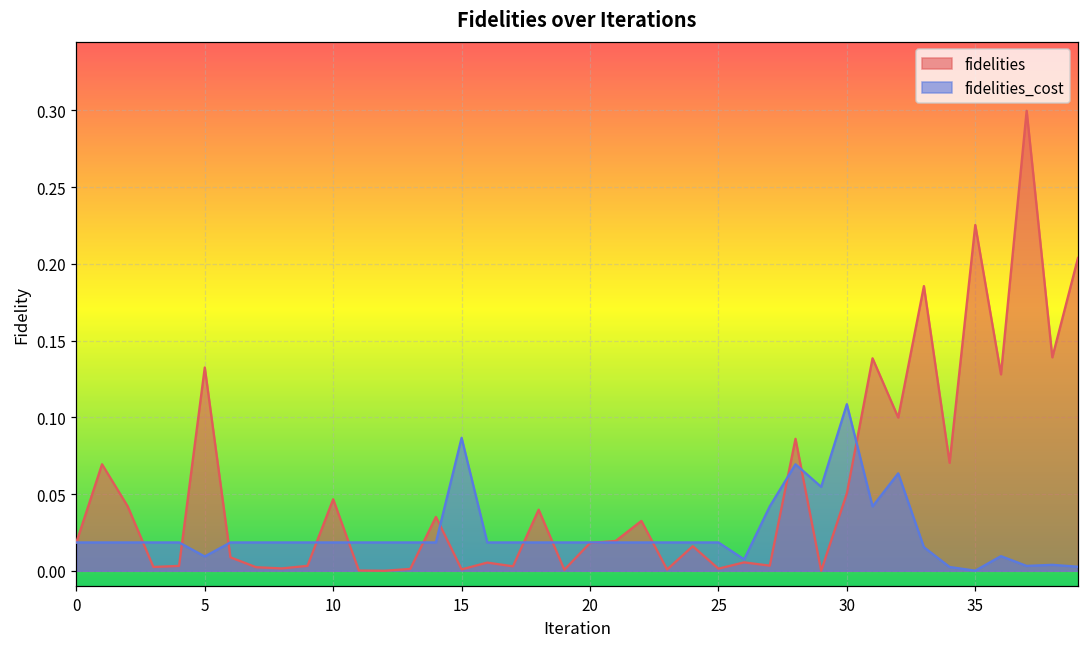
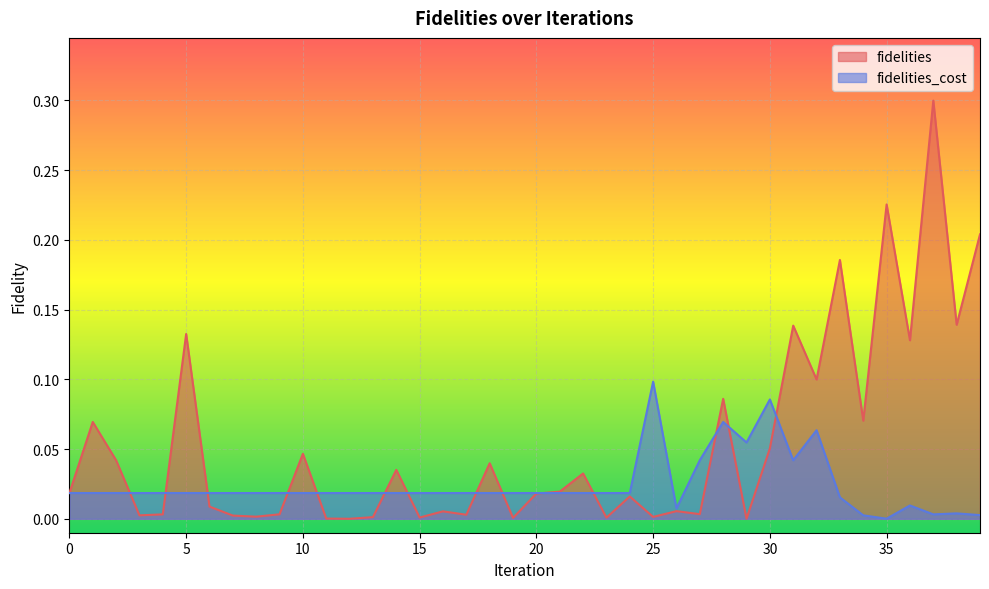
fidelities_cost, 5: 0.009 -> 0.018
fidelities_cost, 15: 0.087 -> 0.018
fidelities_cost, 25: 0.018 -> 0.098
fidelities_cost, 30: 0.109 -> 0.086
